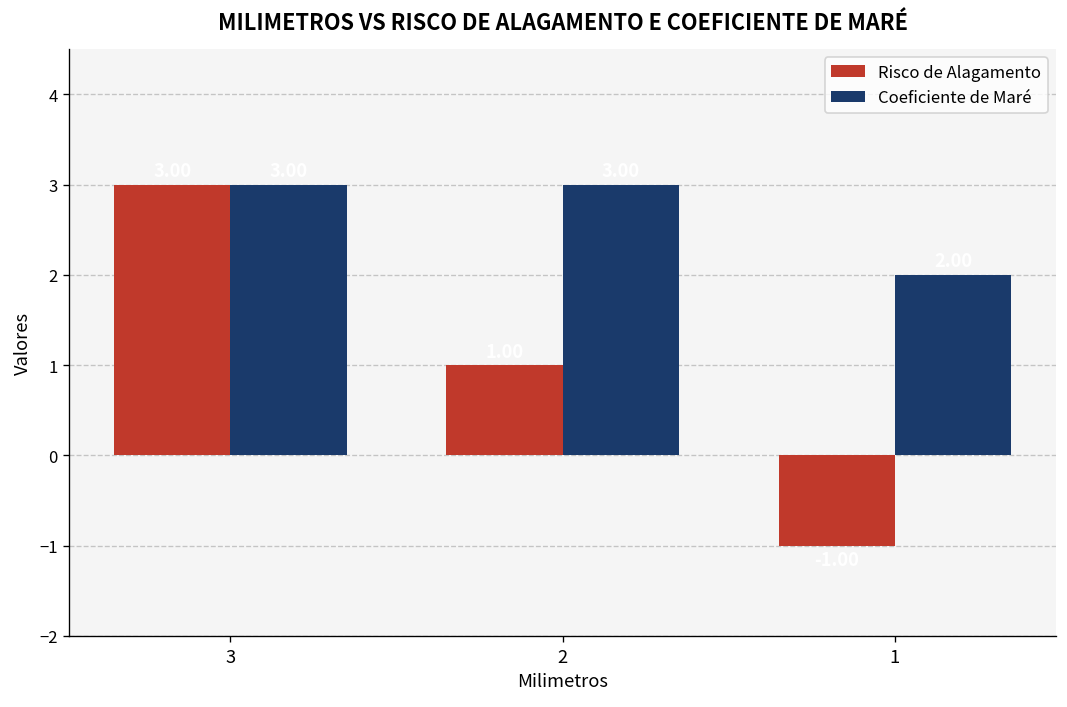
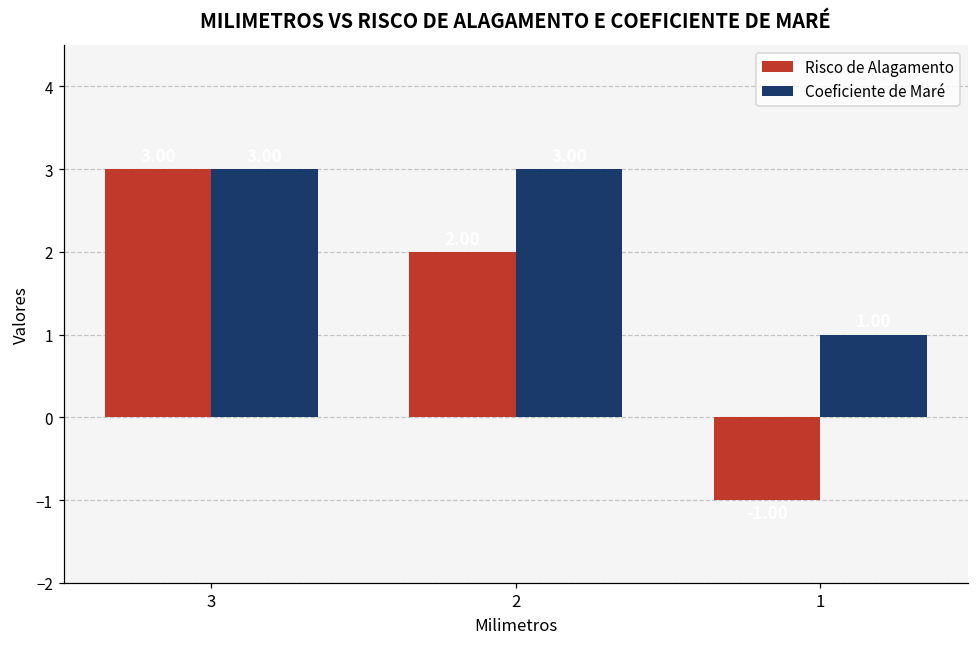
Risco de Alagamento, 2: 1 -> 2
Coeficiente de Maré, 1: 2 -> 1
